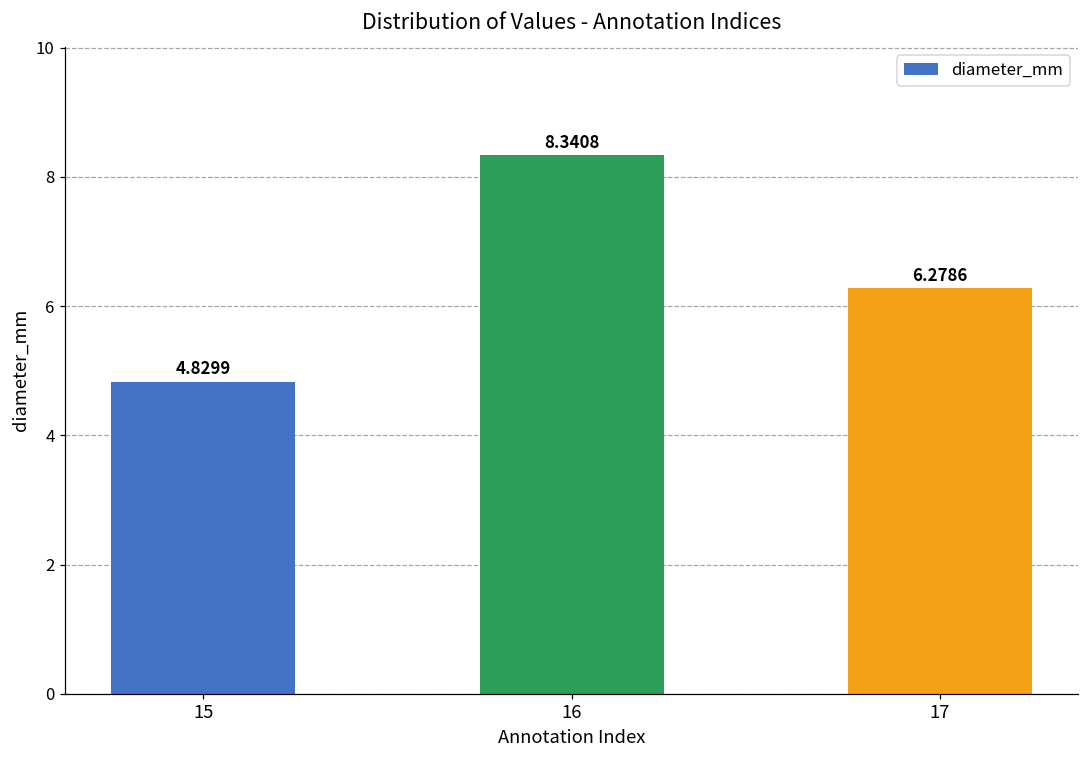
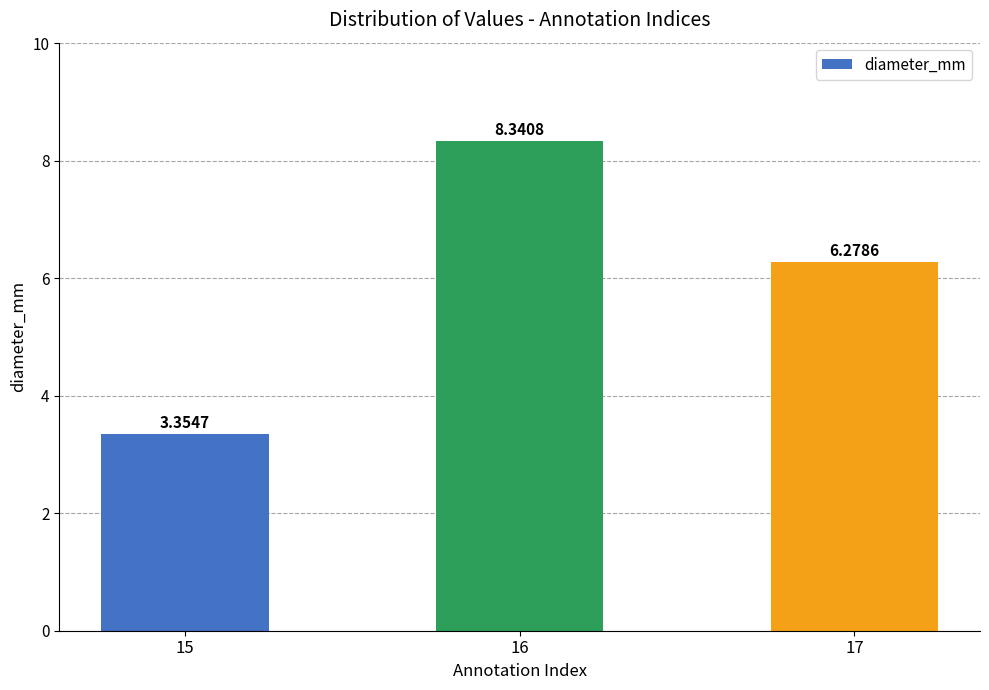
15: 4.8299 -> 3.3547
